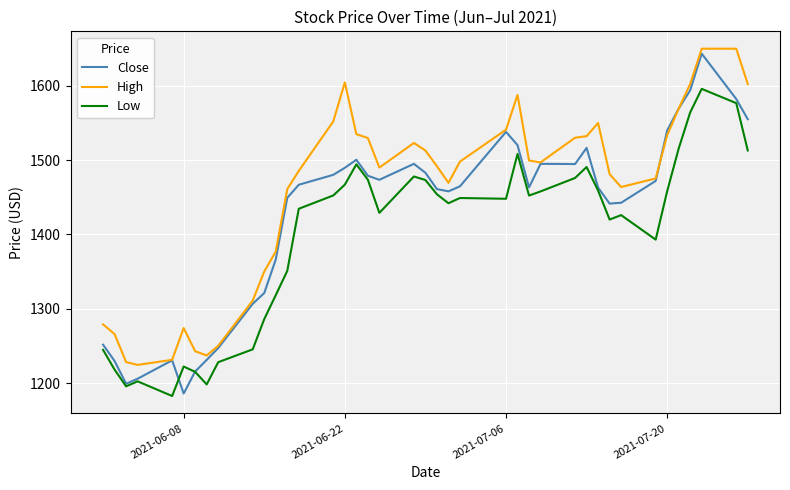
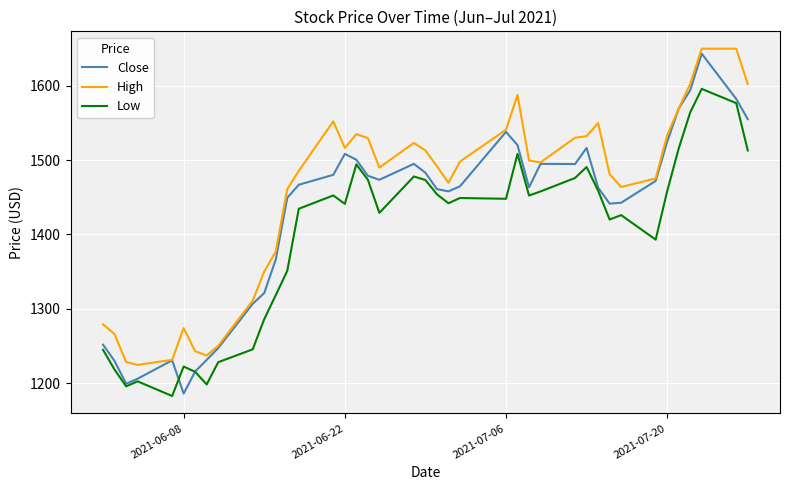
Close, 2021-06-22: 1490 -> 1510
High, 2021-06-22: 1600 -> 1520
Low, 2021-06-22: 1470 -> 1440
Close, 2021-07-20: 1540 -> 1520
